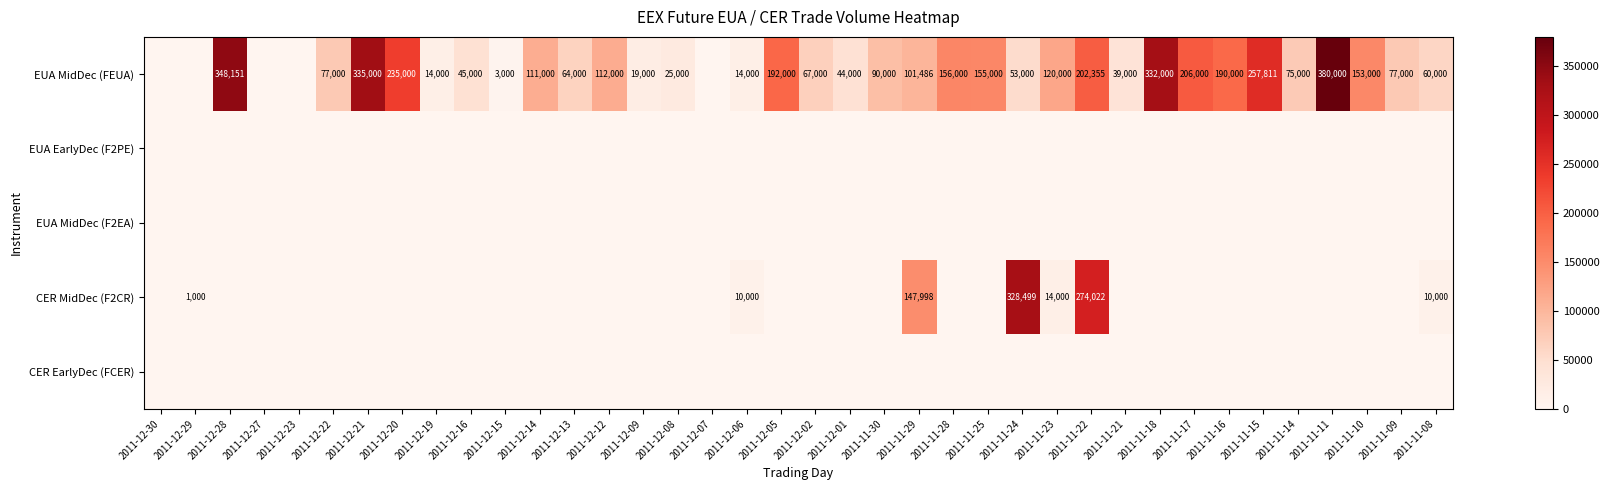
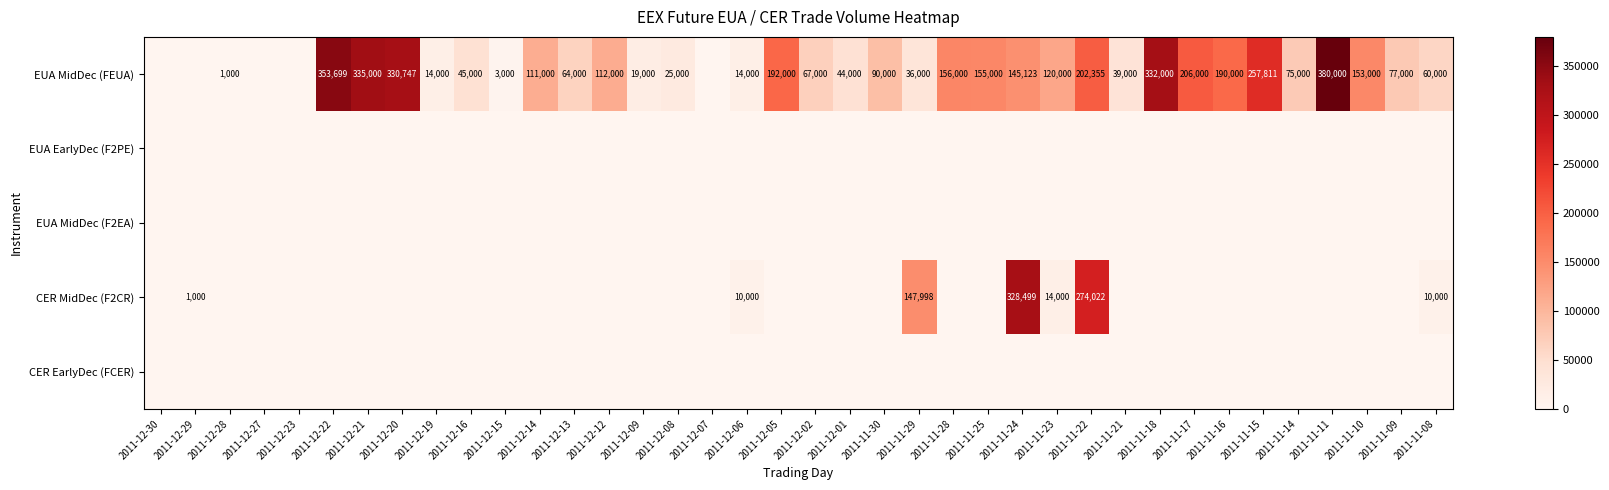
EUA MidDec (FEUA), 2011-12-28: 348,151 -> 1,000
EUA MidDec (FEUA), 2011-12-22: 77,000 -> 353,699
EUA MidDec (FEUA), 2011-12-20: 235,000 -> 330,747
EUA MidDec (FEUA), 2011-11-29: 101,486 -> 36,000
EUA MidDec (FEUA), 2011-11-24: 53,000 -> 145,123
